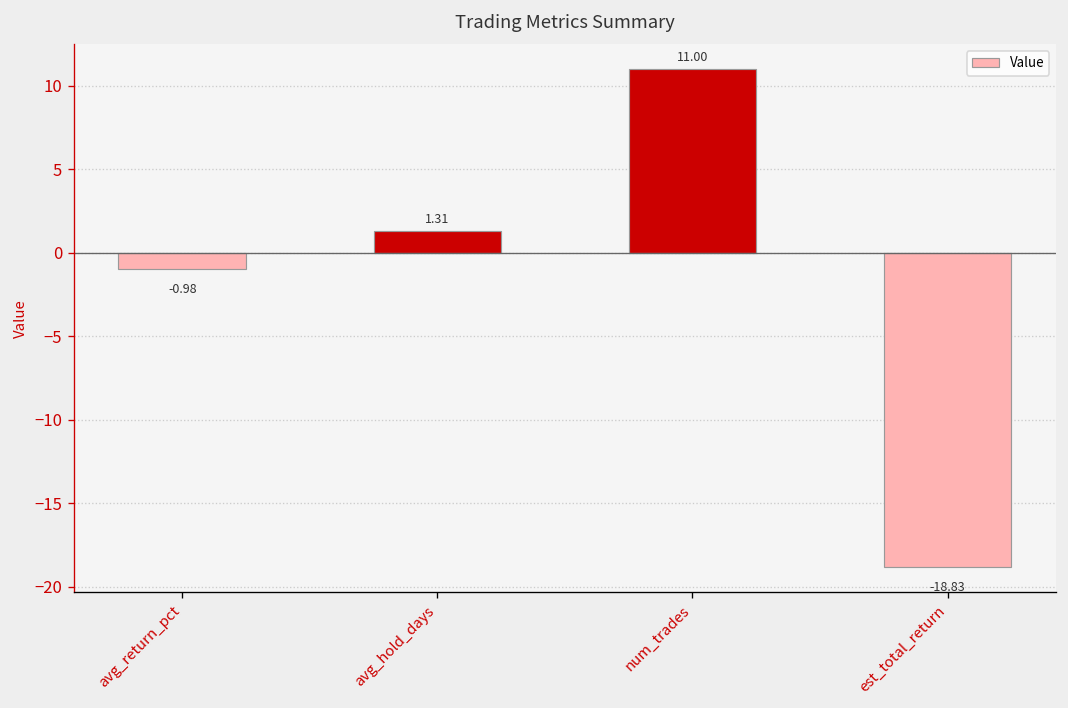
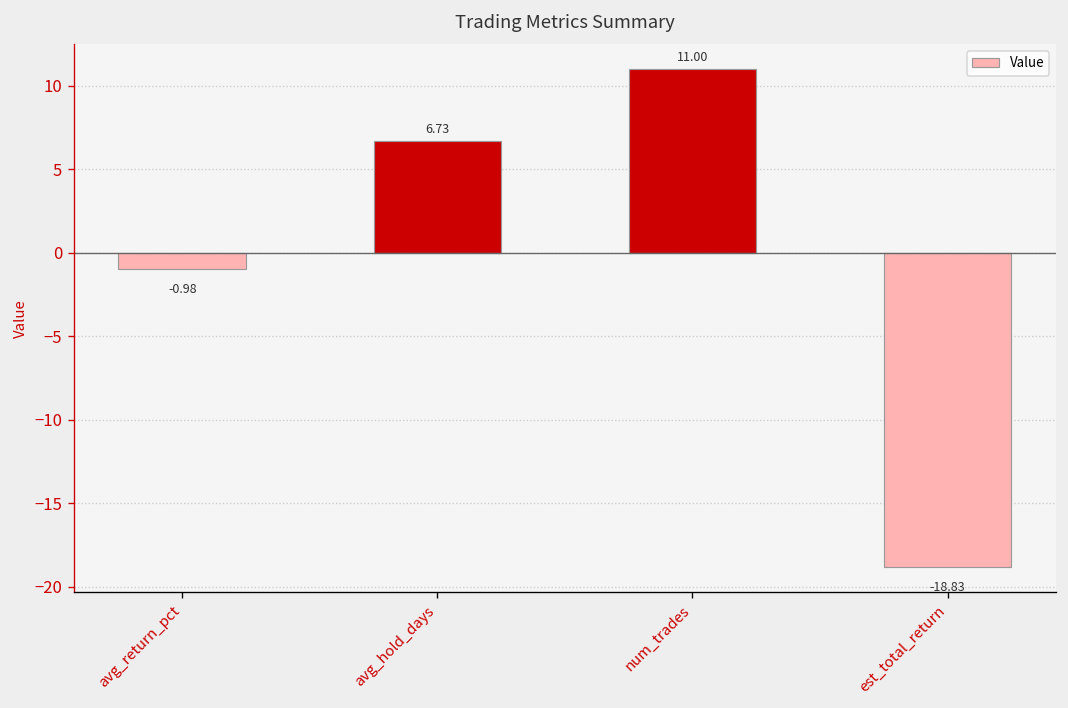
avg_hold_days: 1.31 -> 6.73
